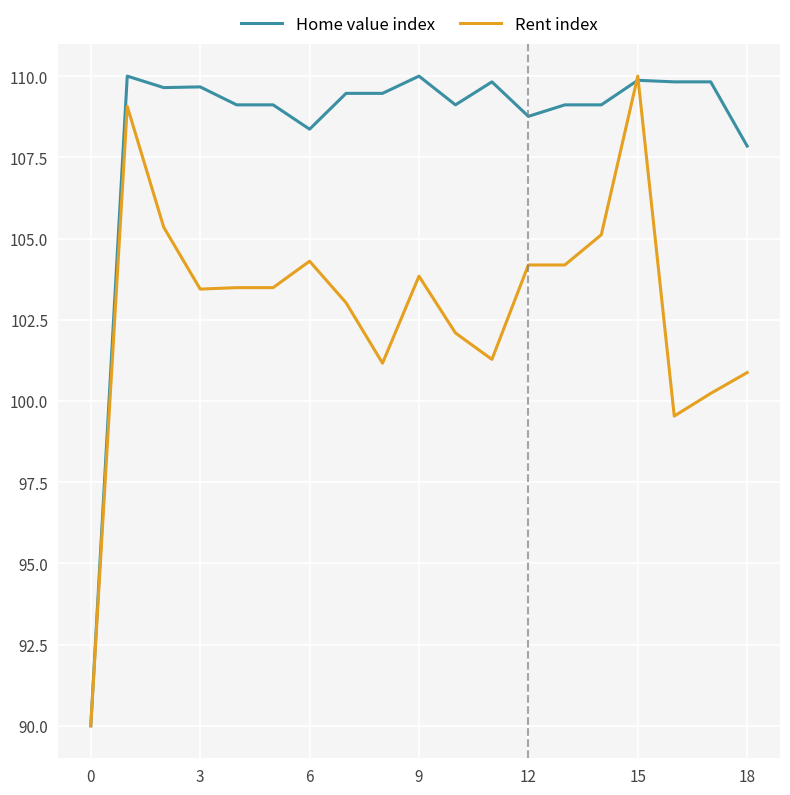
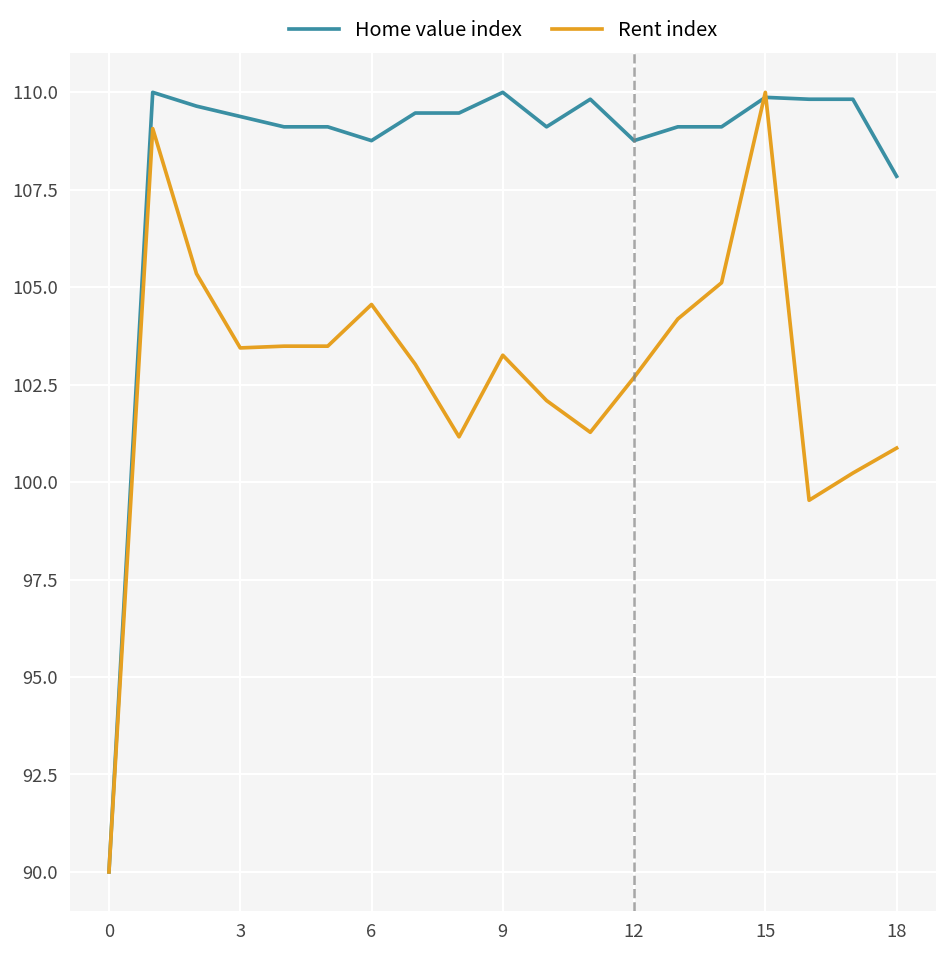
Home value index, 3: 109.7 -> 109.4
Home value index, 6: 108.4 -> 108.8
Rent index, 6: 104.3 -> 104.6
Rent index, 9: 103.8 -> 103.3
Rent index, 12: 104.2 -> 102.7
